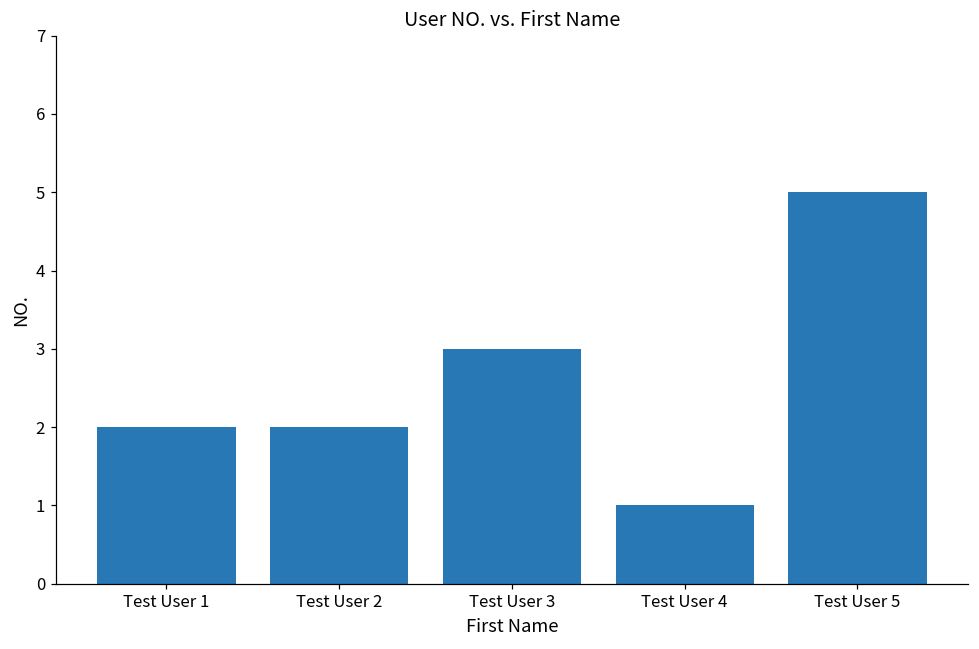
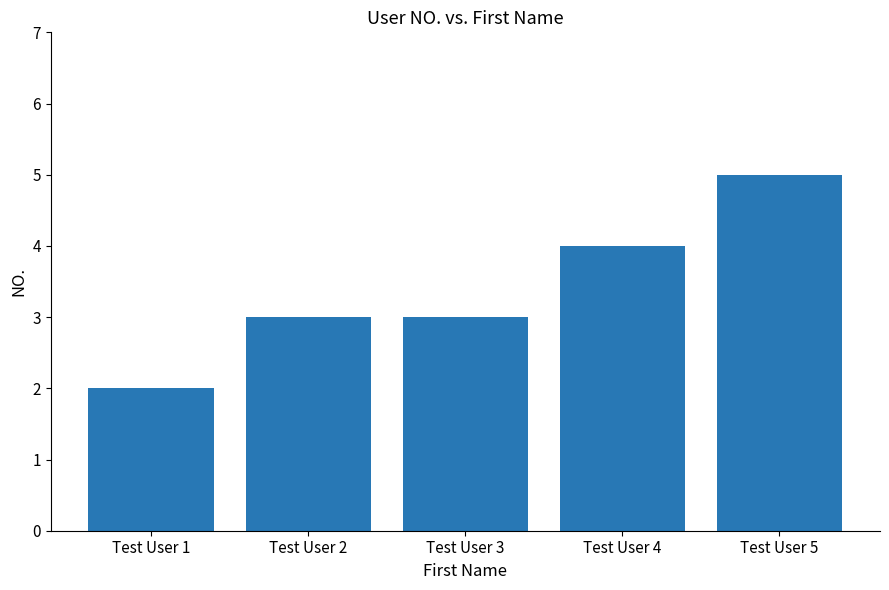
Test User 2: 2 -> 3
Test User 4: 1 -> 4
